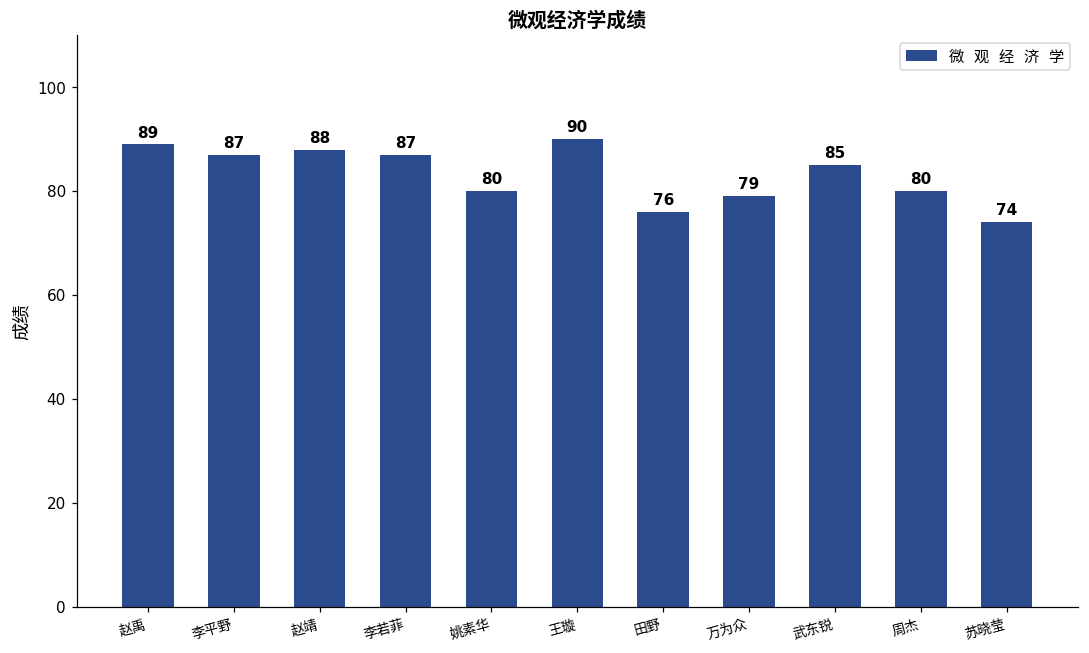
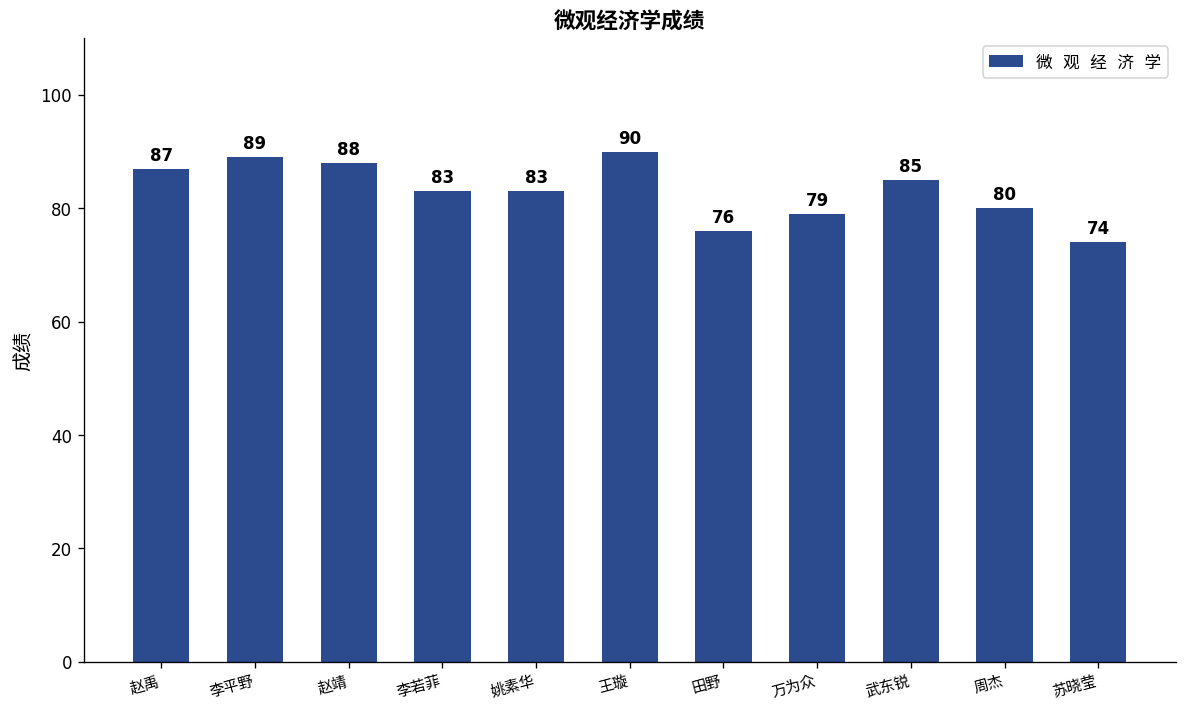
赵禹: 89 -> 87
李平野: 87 -> 89
李若菲: 87 -> 83
姚素华: 80 -> 83
